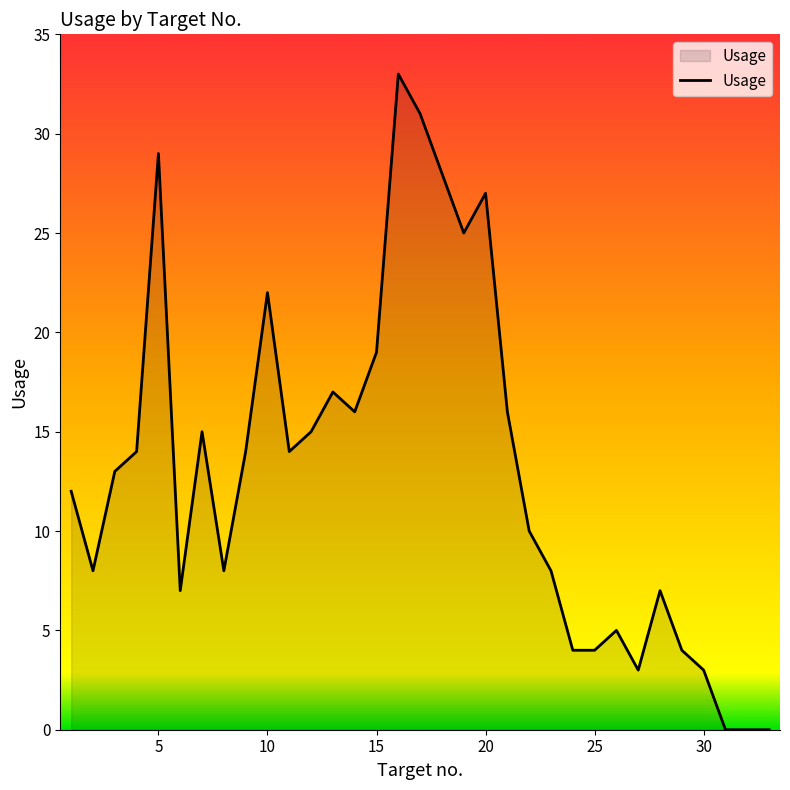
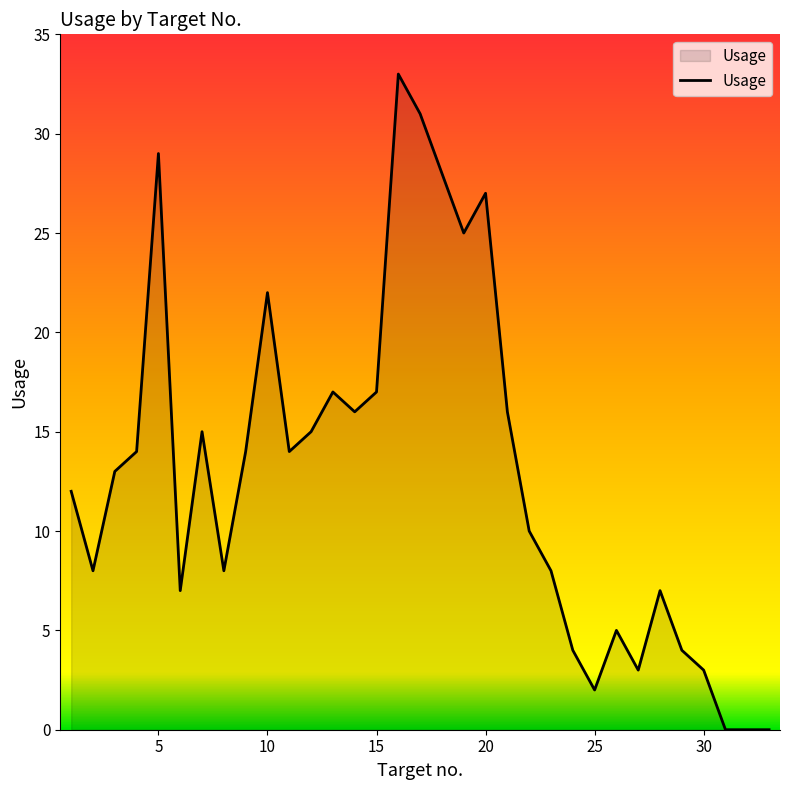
15: 19 -> 17
25: 4 -> 2
